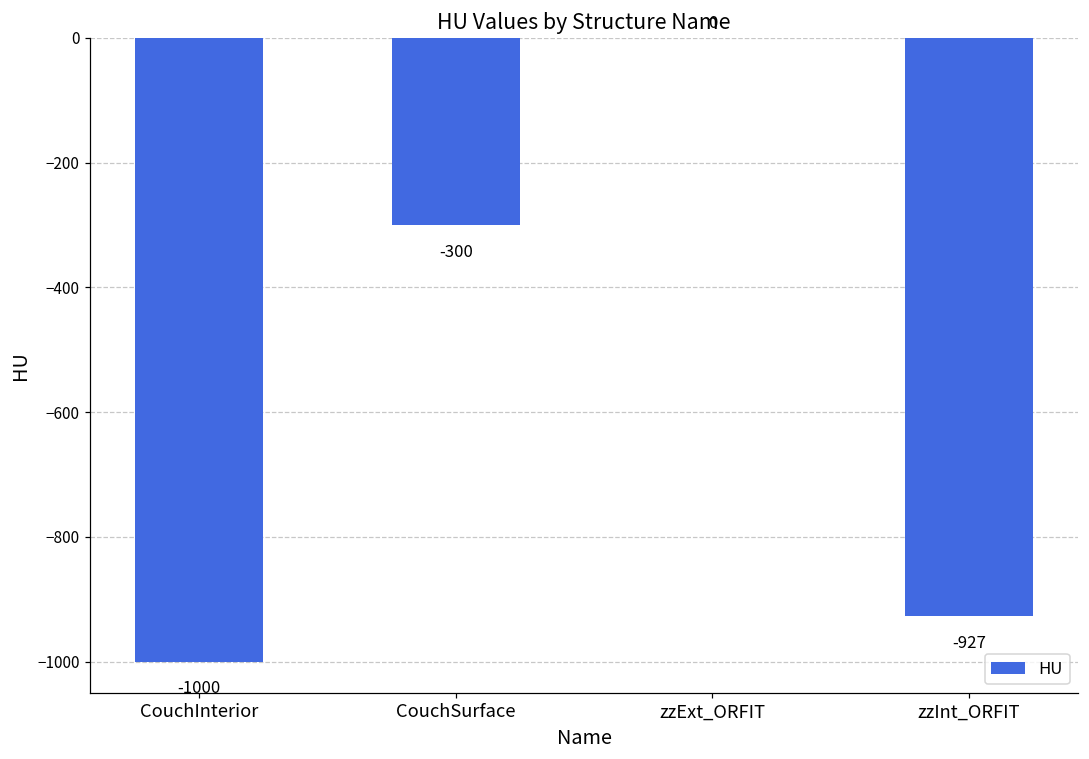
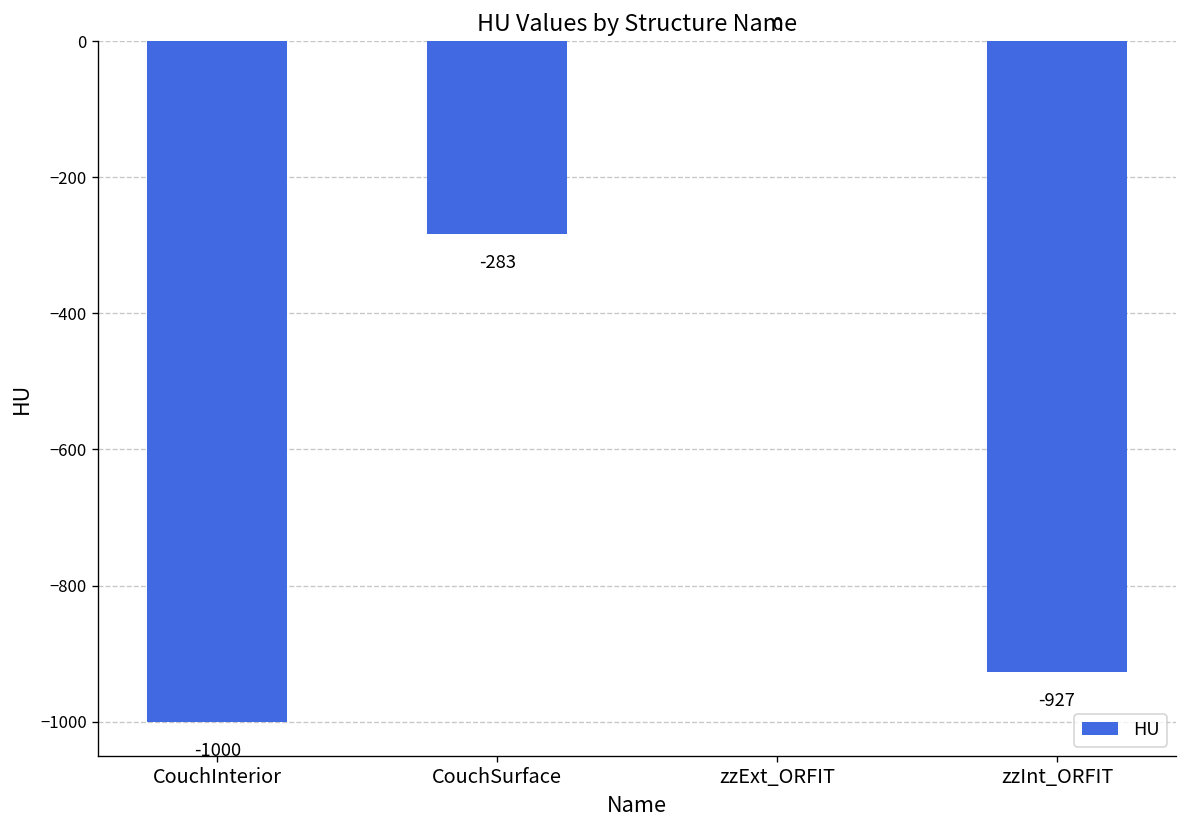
CouchSurface: -300 -> -283
